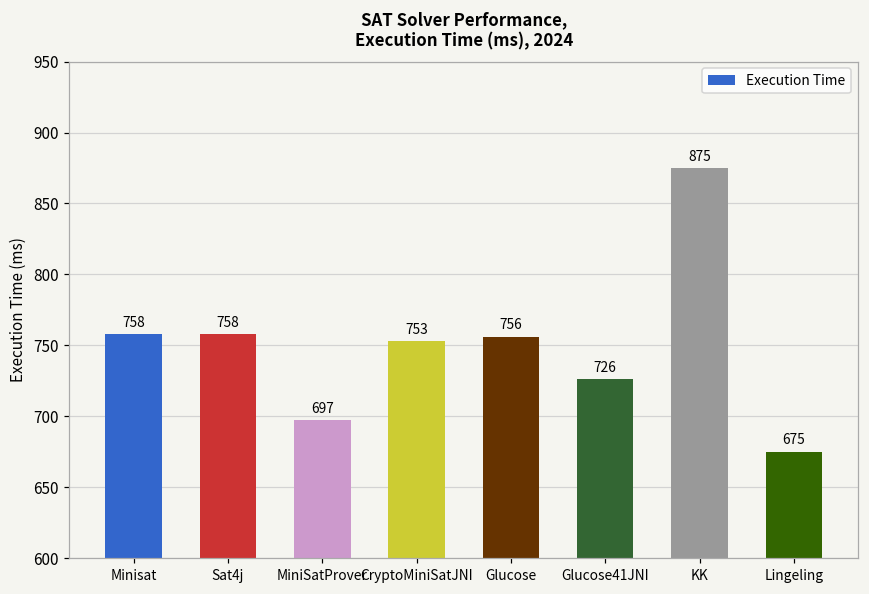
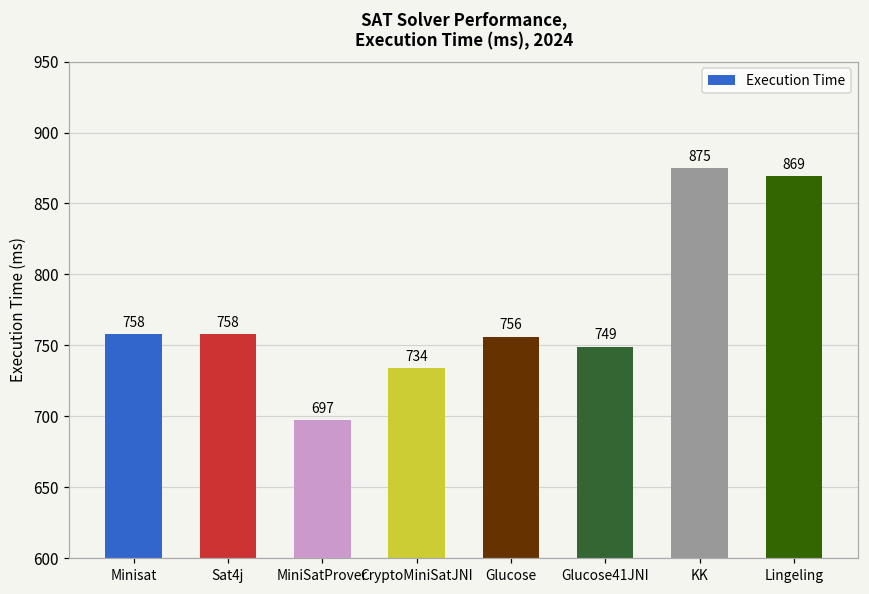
CryptoMiniSatJNI: 753 -> 734
Glucose41JNI: 726 -> 749
Lingeling: 675 -> 869
